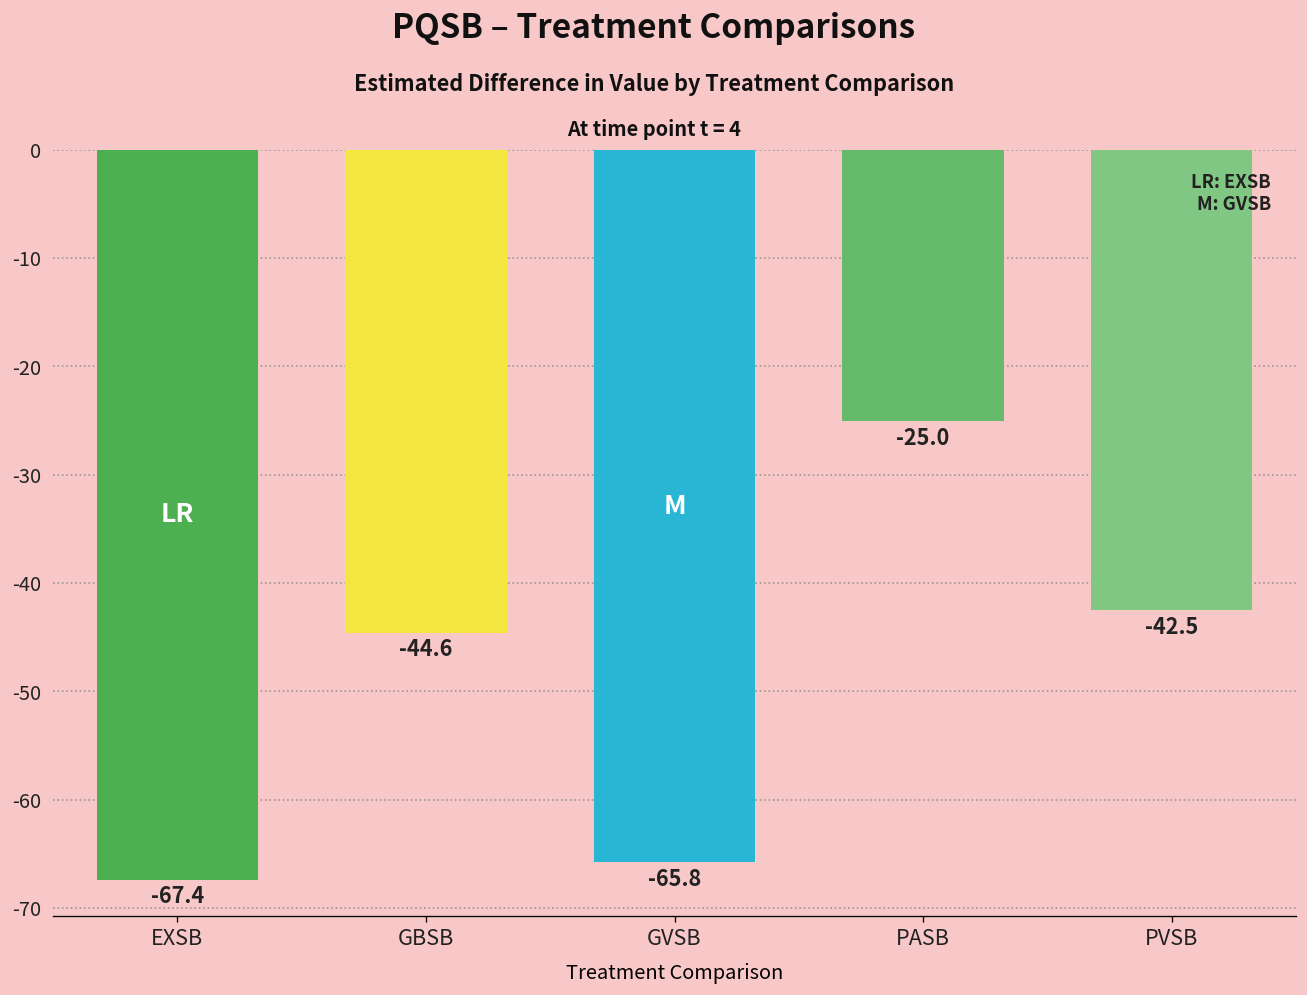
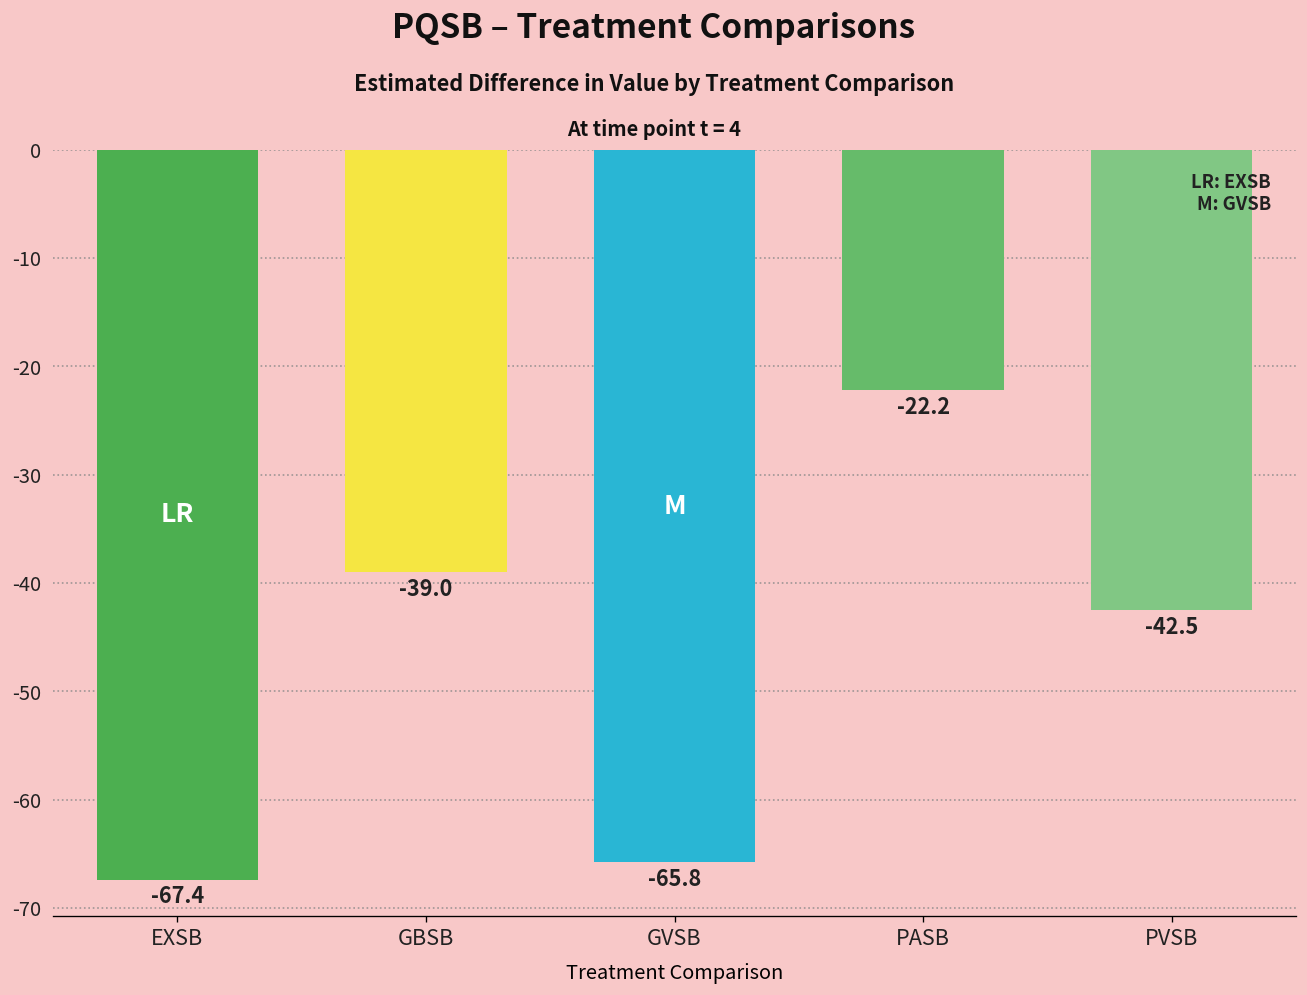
GBSB: -44.6 -> -39.0
PASB: -25.0 -> -22.2
